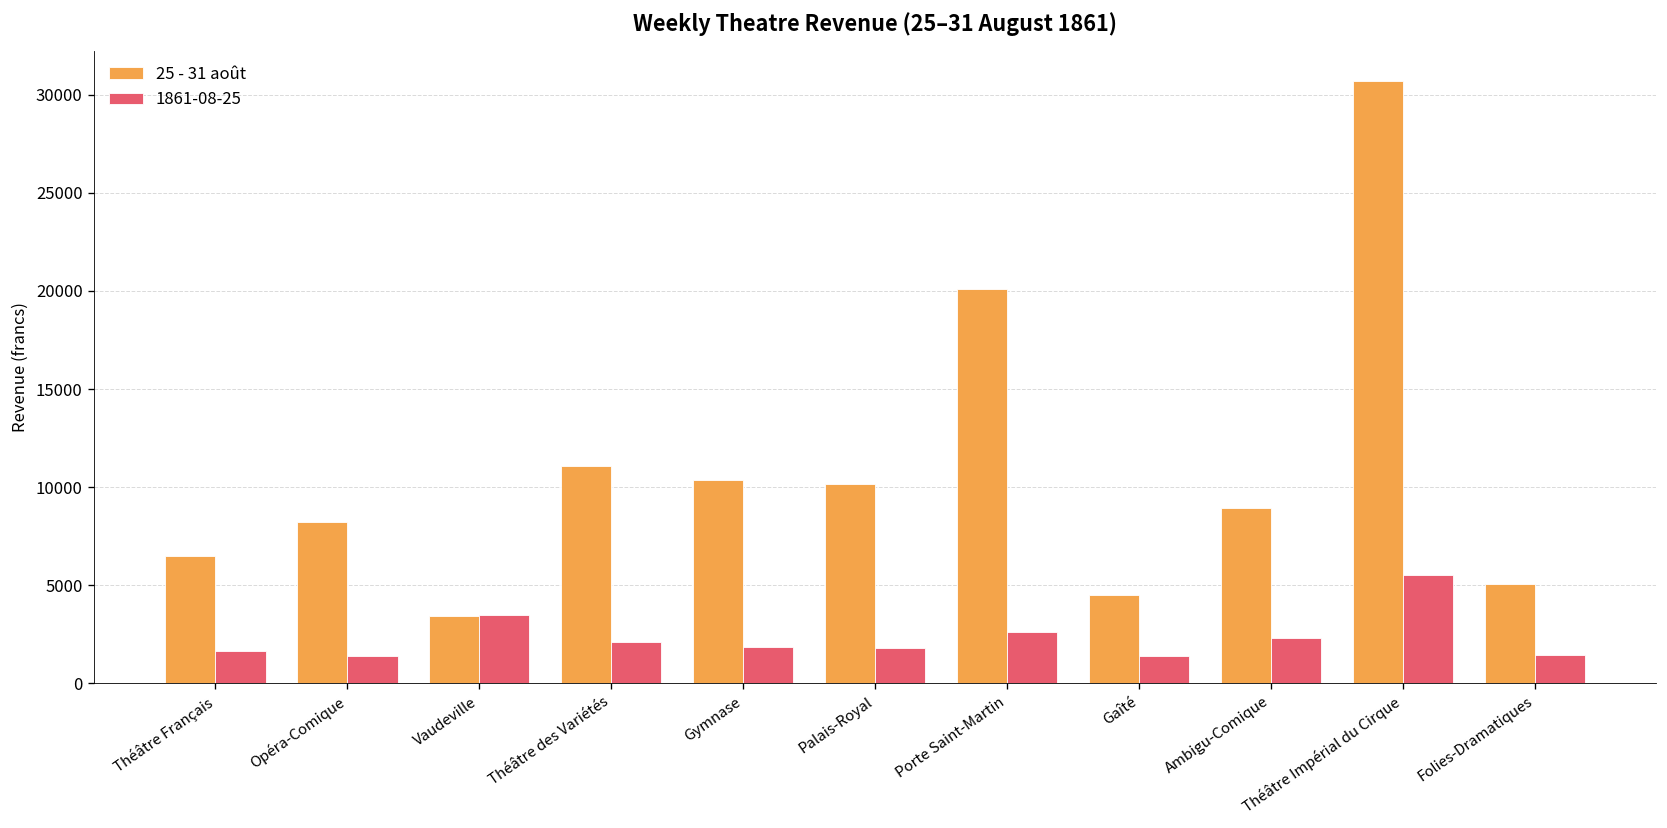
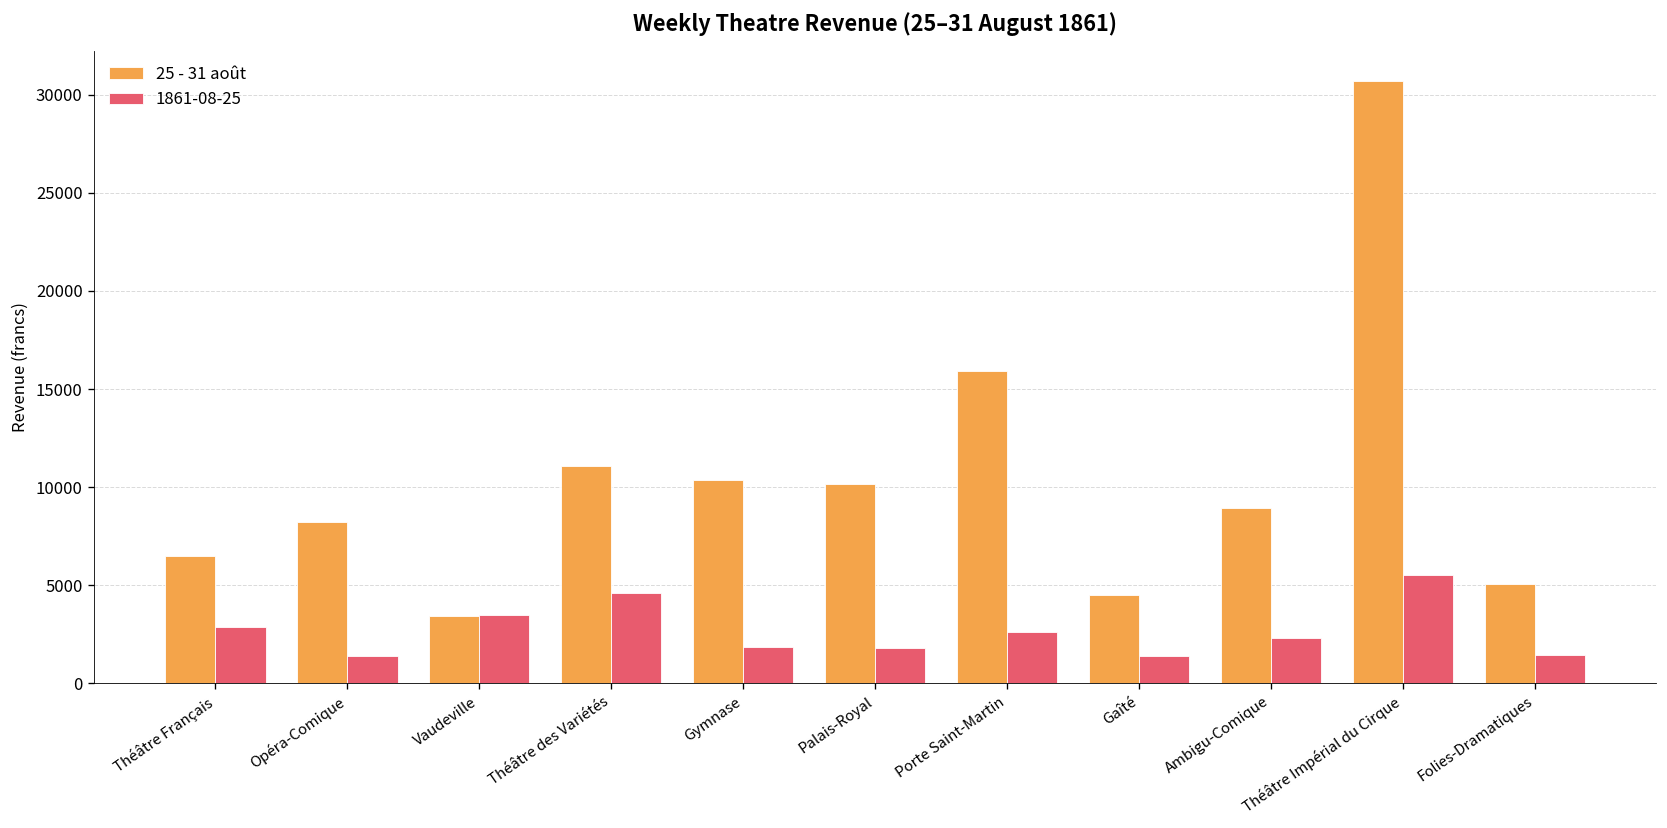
1861-08-25, Théâtre Français: 1700 -> 2800
1861-08-25, Théâtre des Variétés: 2100 -> 4600
25 - 31 août, Porte Saint-Martin: 20100 -> 15900
